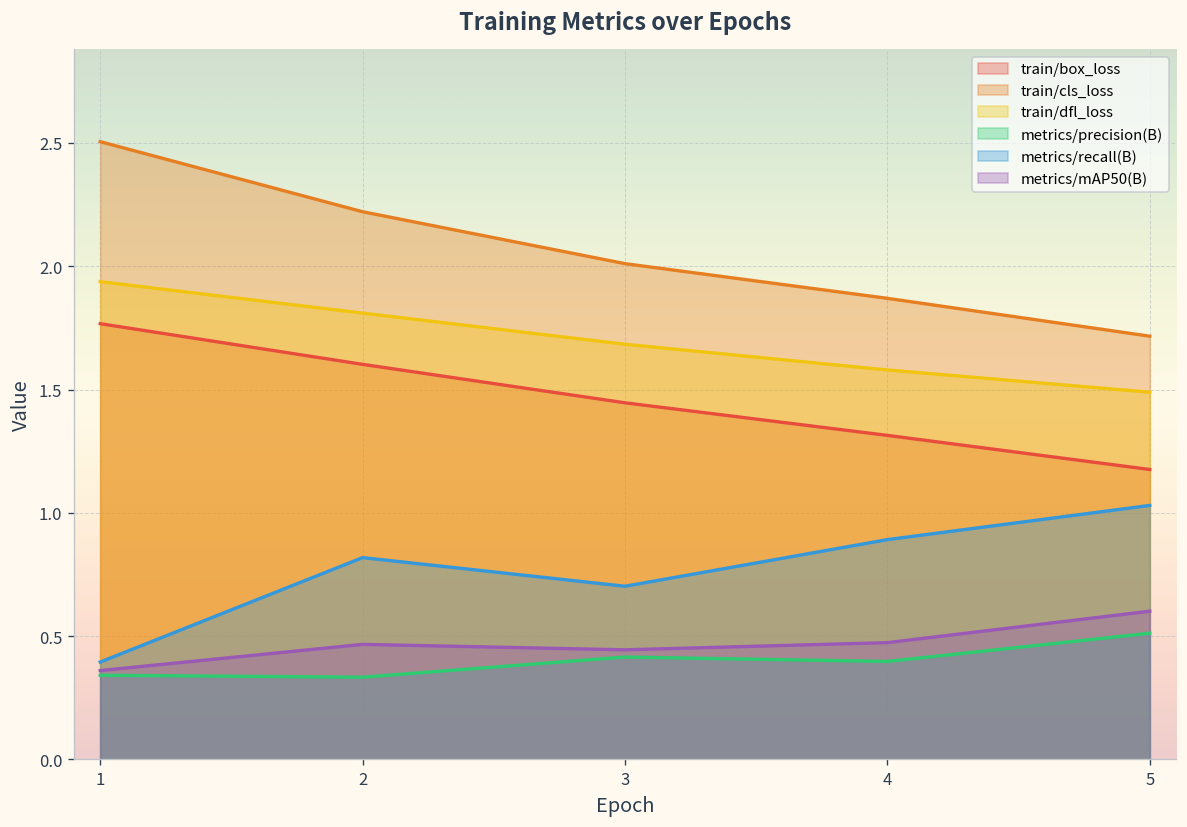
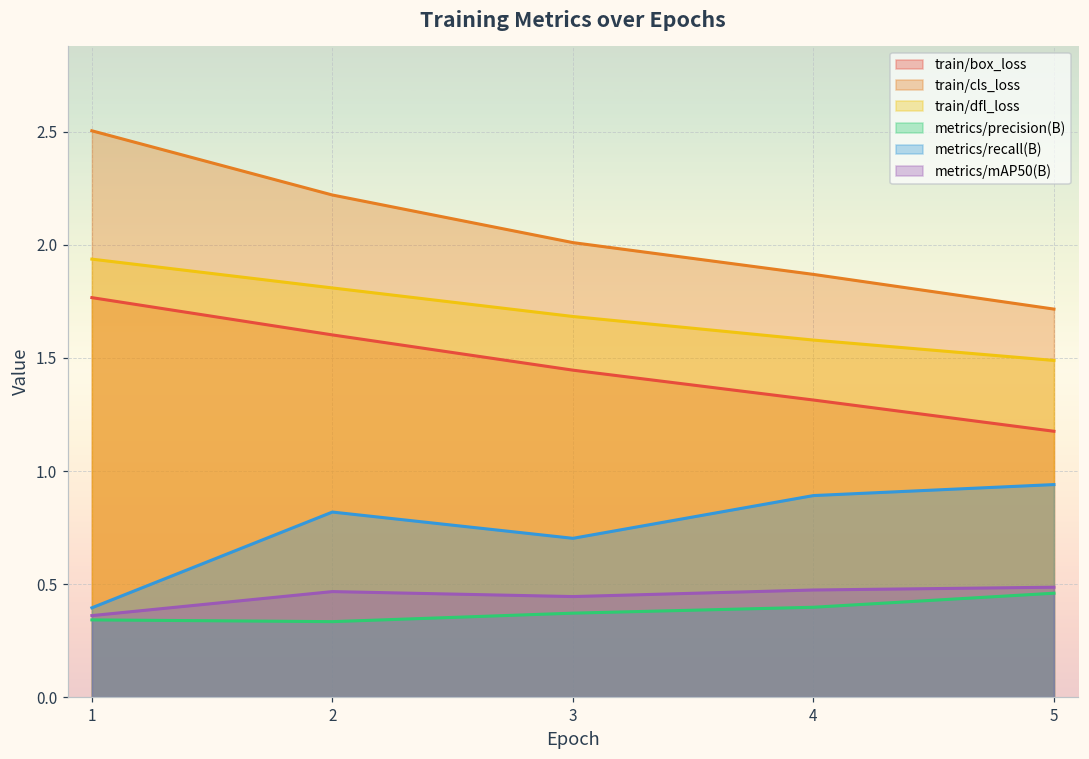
metrics/precision(B), 3: 0.42 -> 0.37
metrics/precision(B), 5: 0.51 -> 0.46
metrics/recall(B), 5: 1.03 -> 0.94
metrics/mAP50(B), 5: 0.60 -> 0.49
